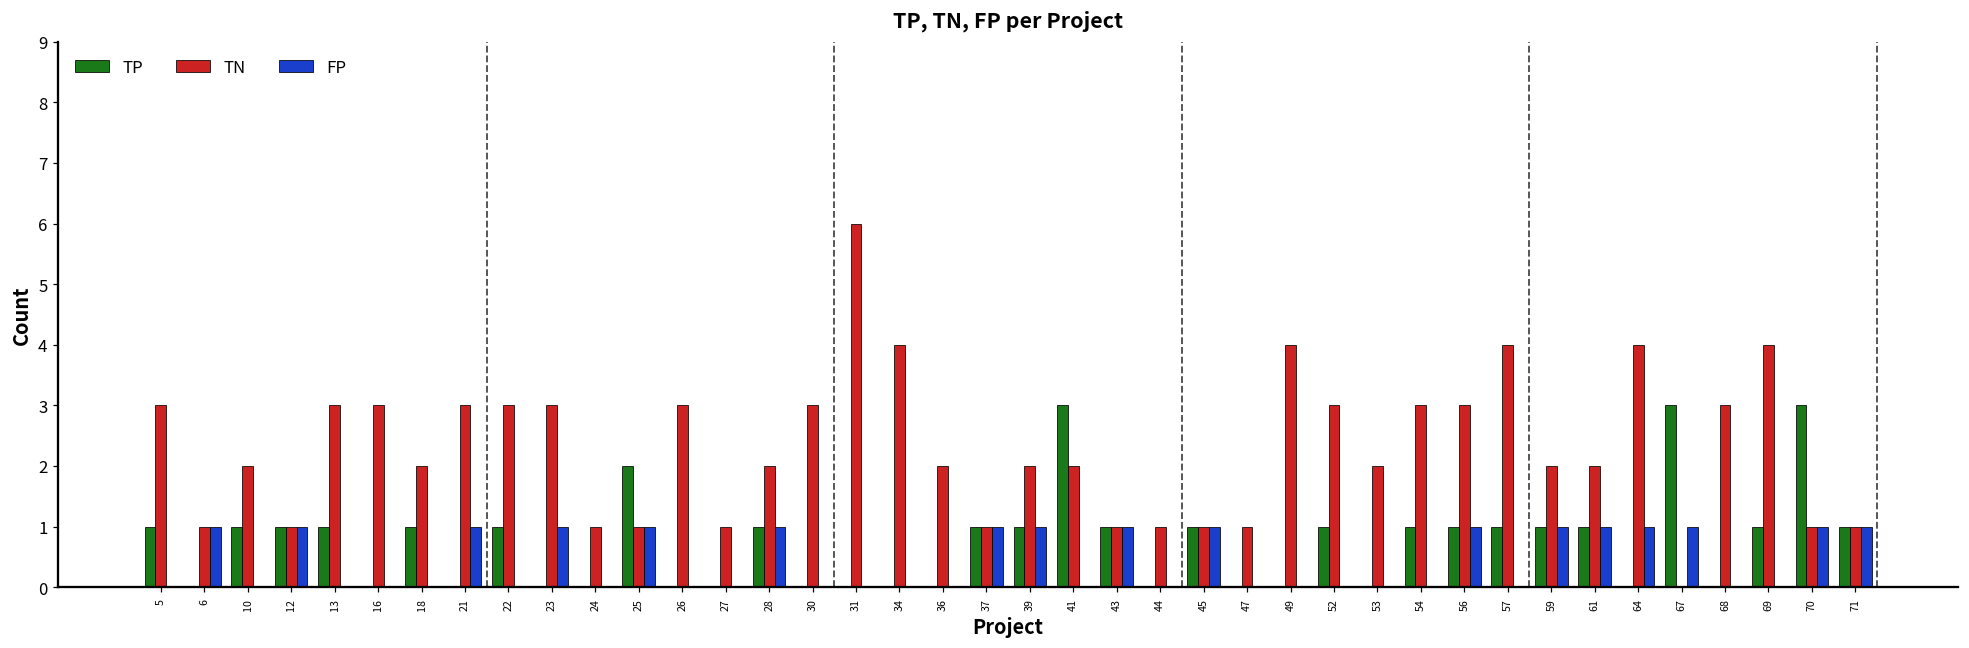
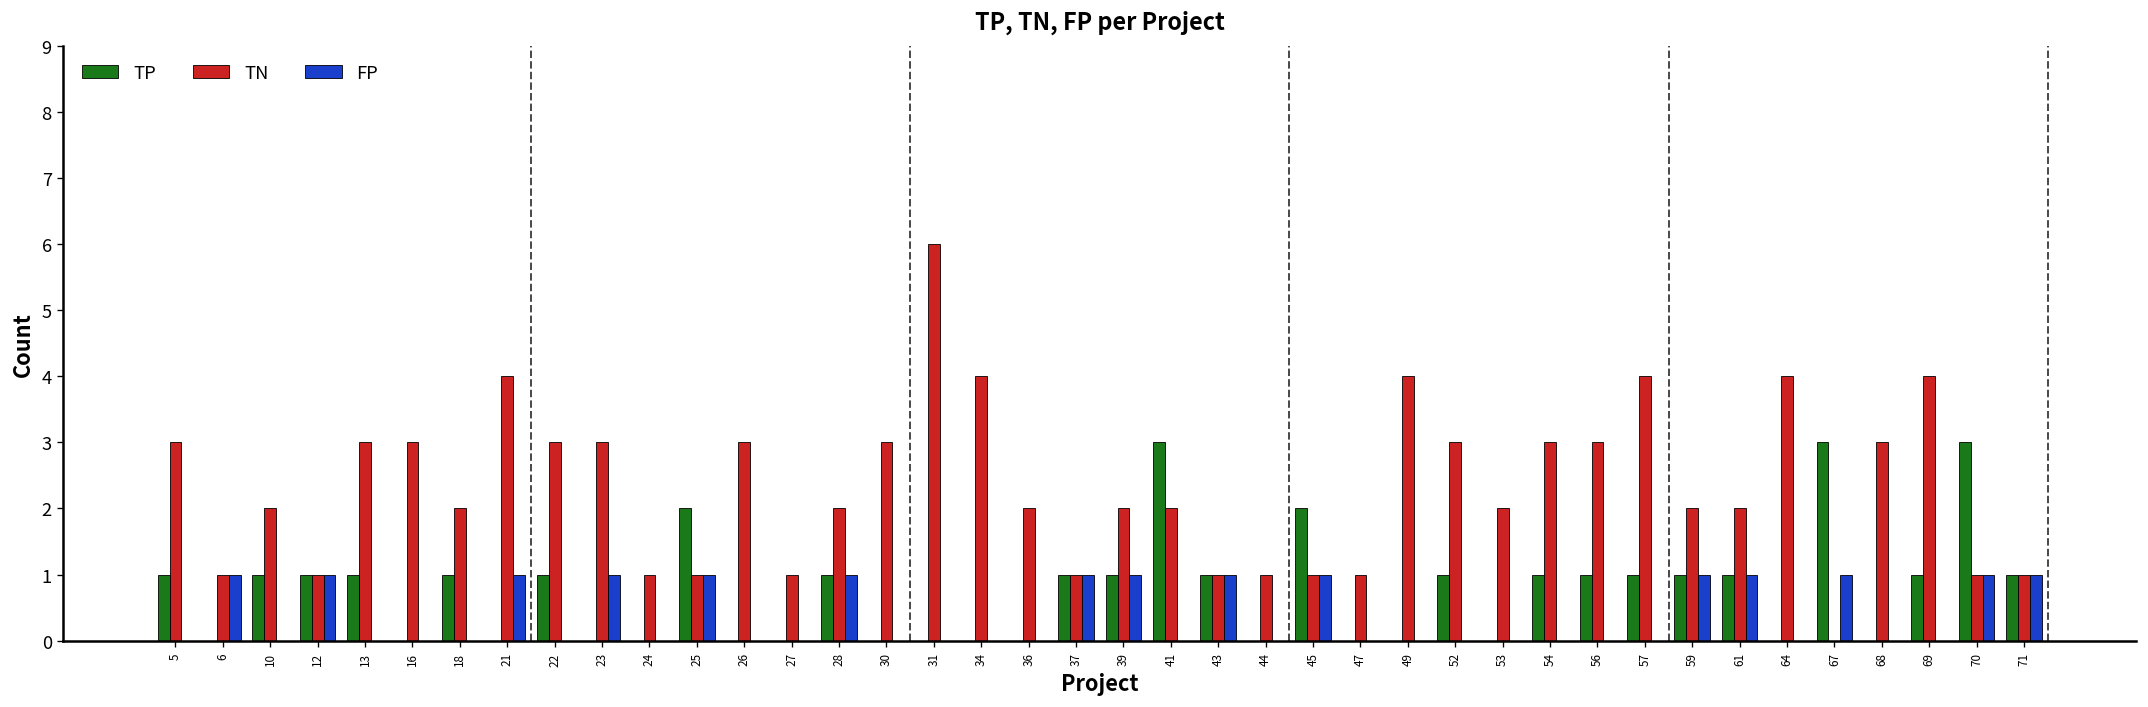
TN, 21: 3 -> 4
TP, 45: 1 -> 2
FP, 56: 1 -> 0
FP, 64: 1 -> 0
